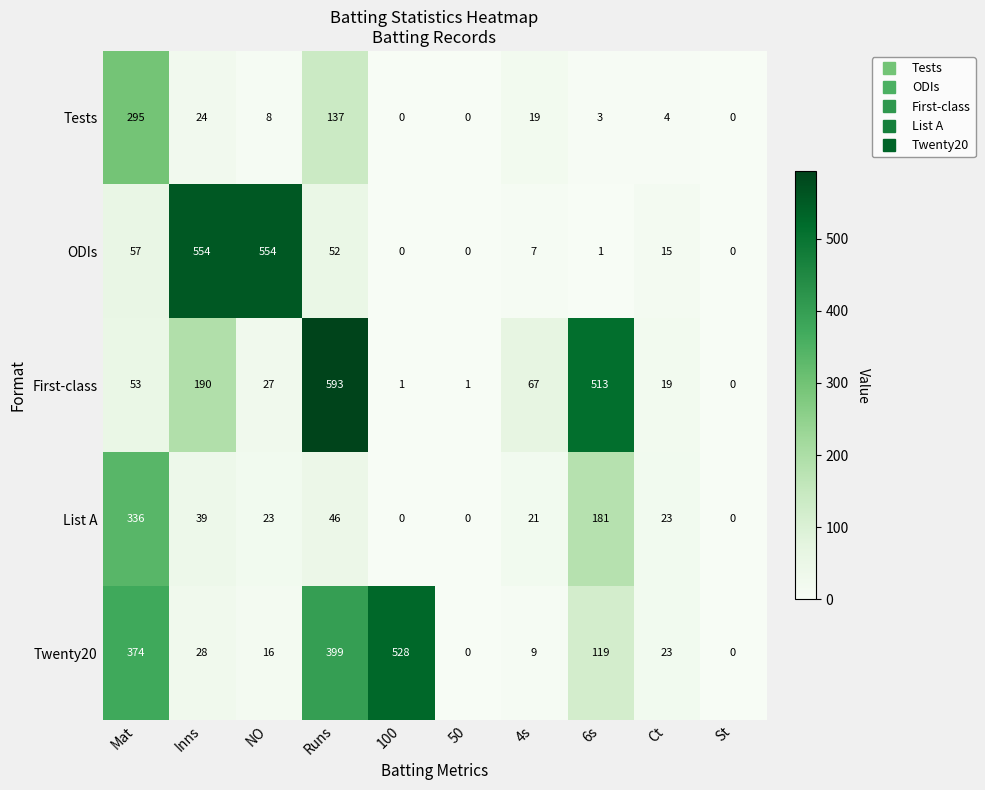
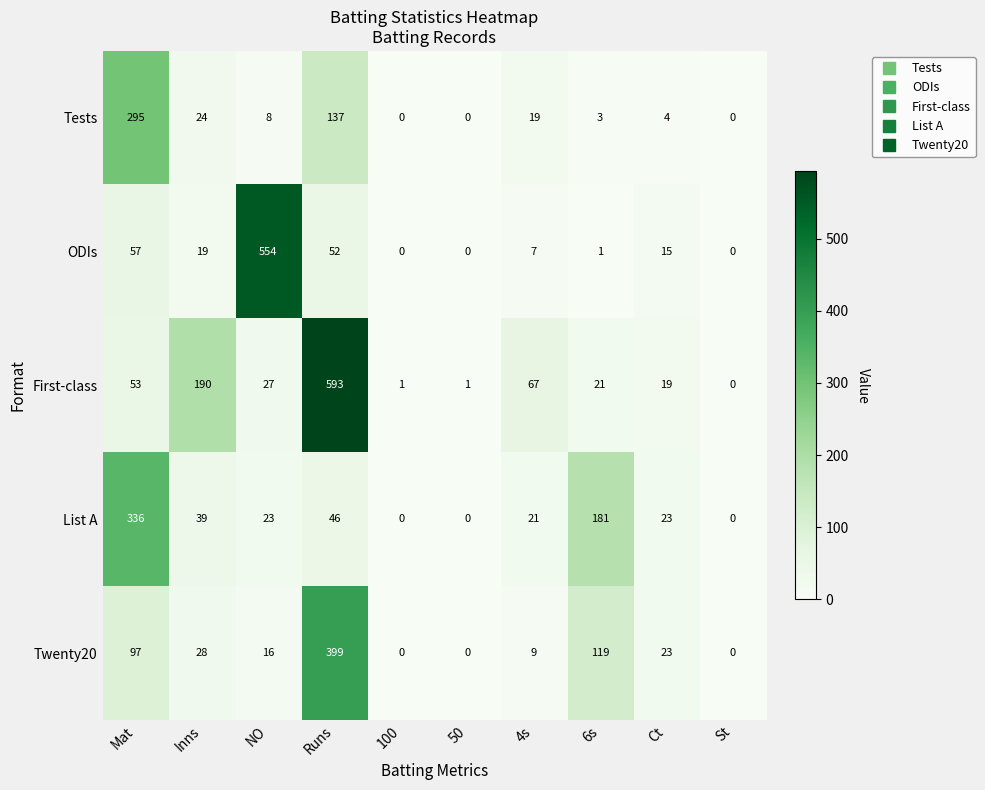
ODIs, Inns: 554 -> 19
First-class, 6s: 513 -> 21
Twenty20, Mat: 374 -> 97
Twenty20, 100: 528 -> 0
